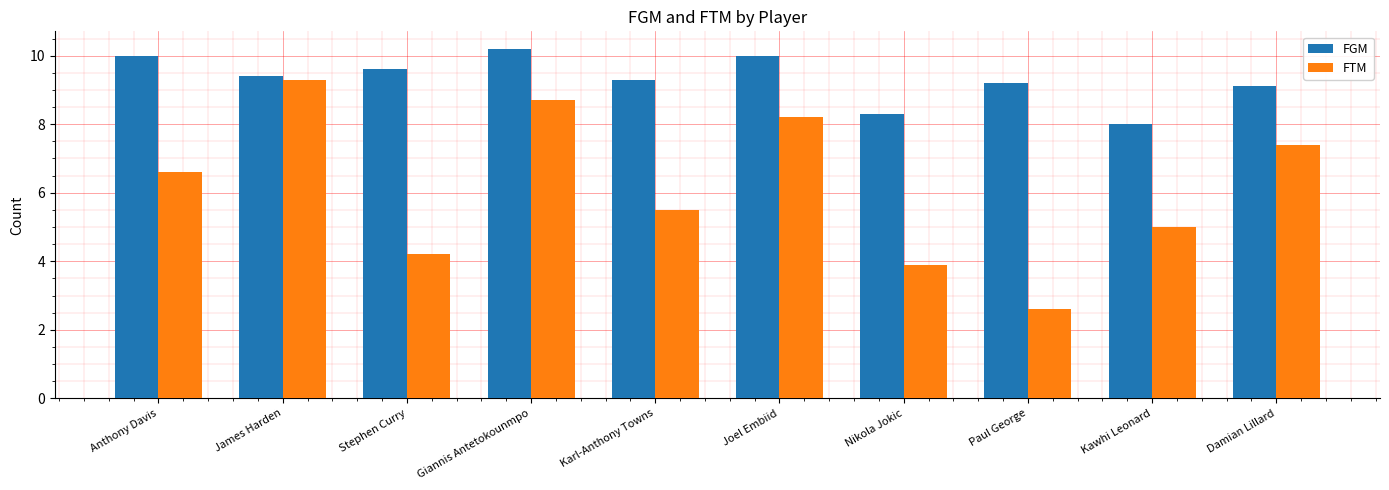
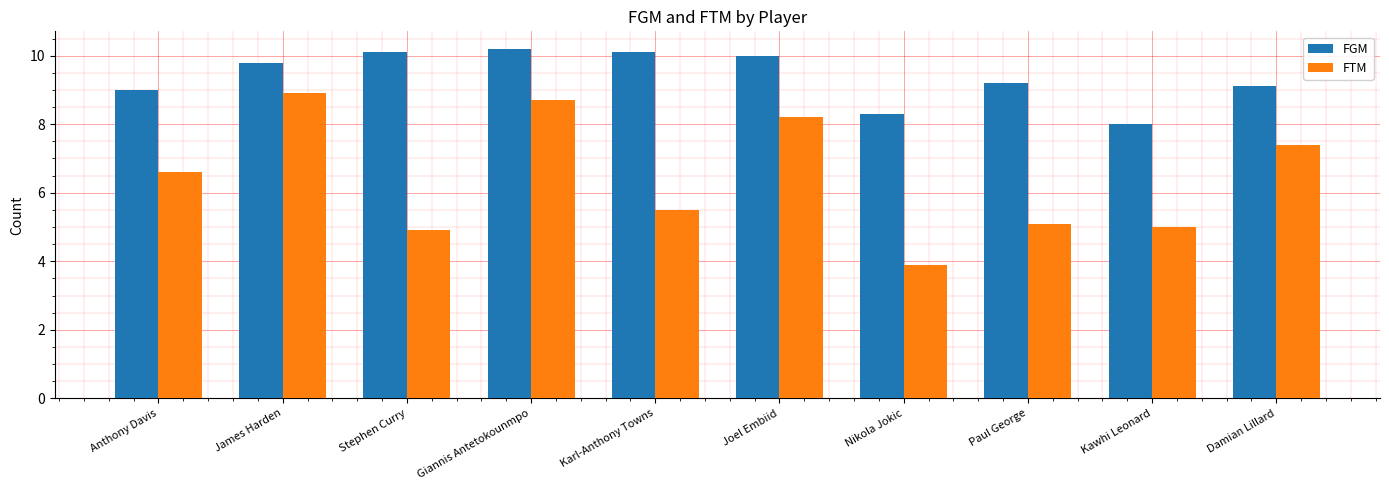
FGM, Anthony Davis: 10 -> 9
FGM, James Harden: 9.4 -> 9.8
FTM, James Harden: 9.3 -> 8.9
FGM, Stephen Curry: 9.6 -> 10.1
FTM, Stephen Curry: 4.2 -> 4.9
FGM, Karl-Anthony Towns: 9.3 -> 10.1
FTM, Paul George: 2.6 -> 5.1
